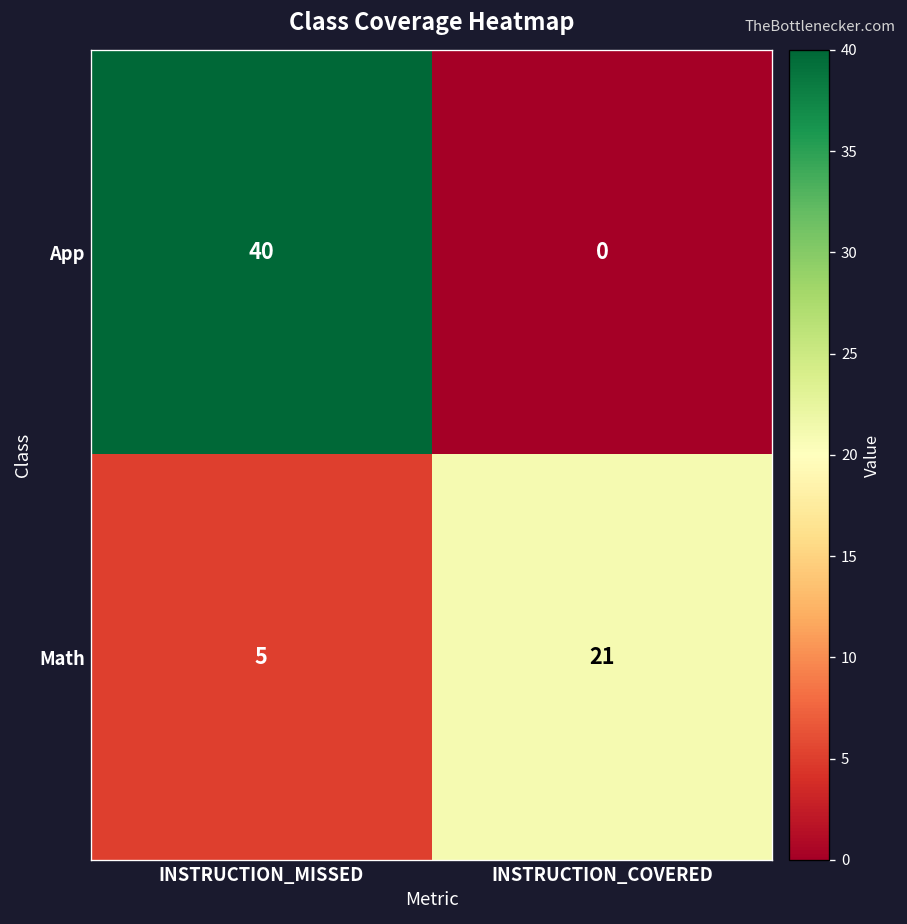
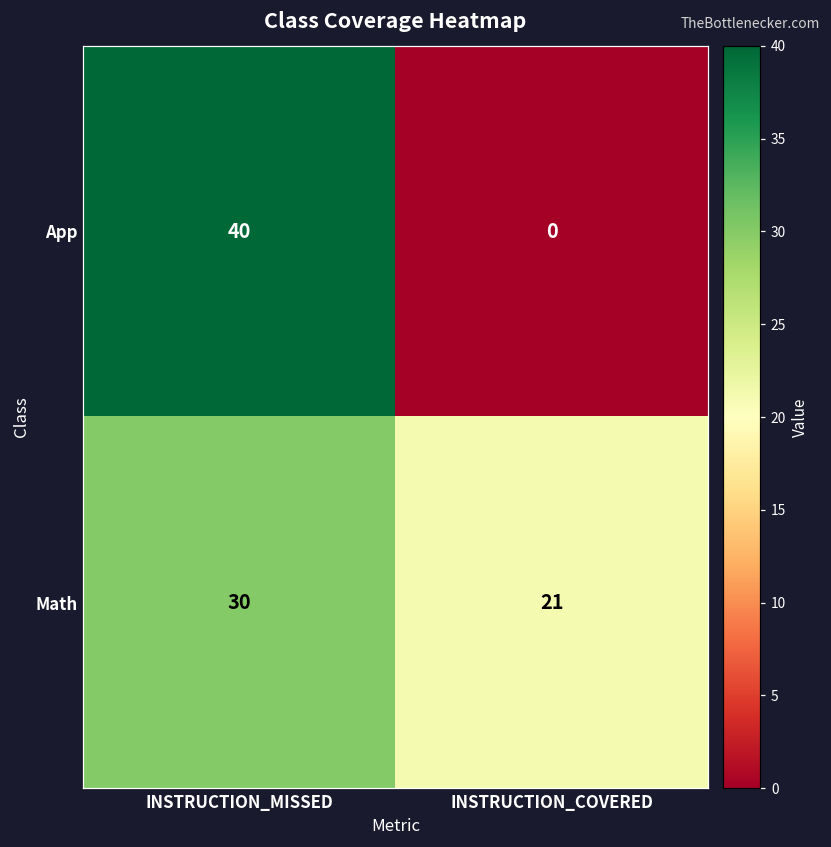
Math, INSTRUCTION_MISSED: 5 -> 30
